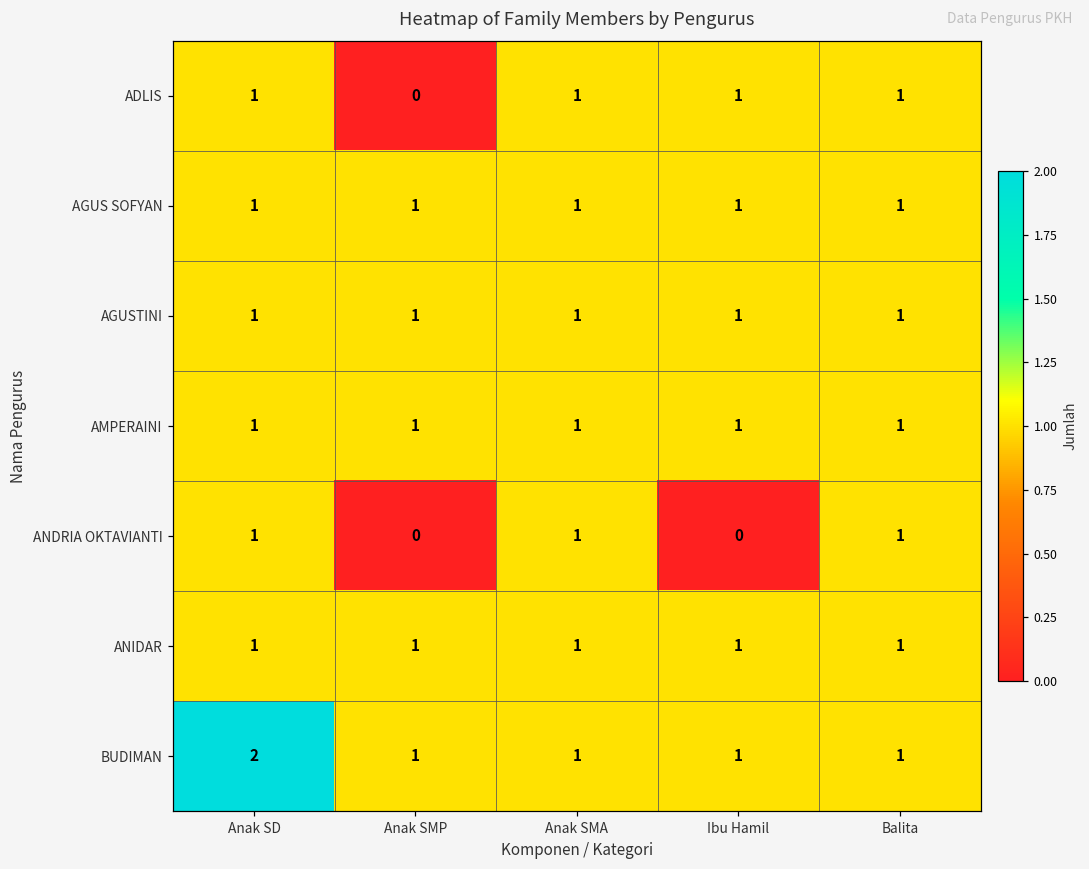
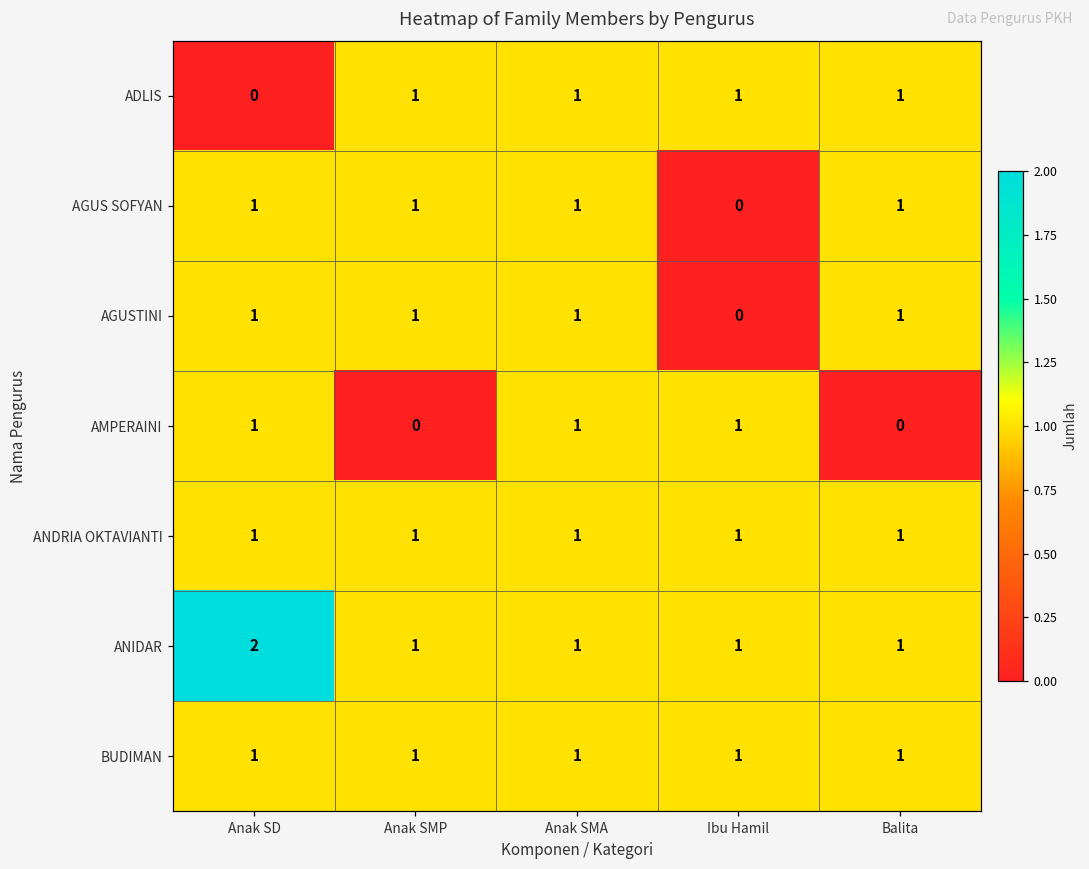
ADLIS, Anak SD: 1 -> 0
ADLIS, Anak SMP: 0 -> 1
AGUS SOFYAN, Ibu Hamil: 1 -> 0
AGUSTINI, Ibu Hamil: 1 -> 0
AMPERAINI, Anak SMP: 1 -> 0
AMPERAINI, Balita: 1 -> 0
ANDRIA OKTAVIANTI, Anak SMP: 0 -> 1
ANDRIA OKTAVIANTI, Ibu Hamil: 0 -> 1
ANIDAR, Anak SD: 1 -> 2
BUDIMAN, Anak SD: 2 -> 1
